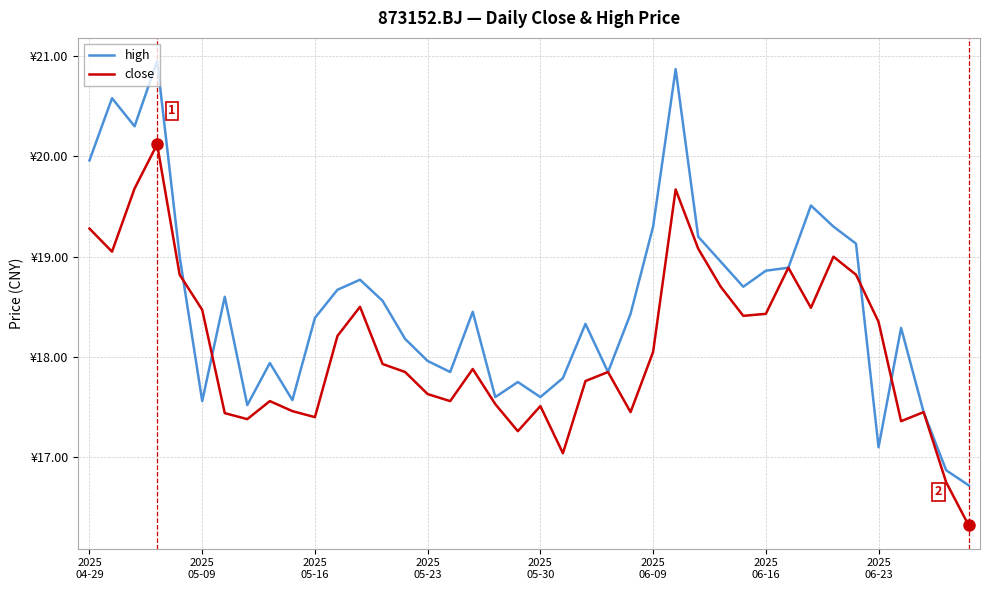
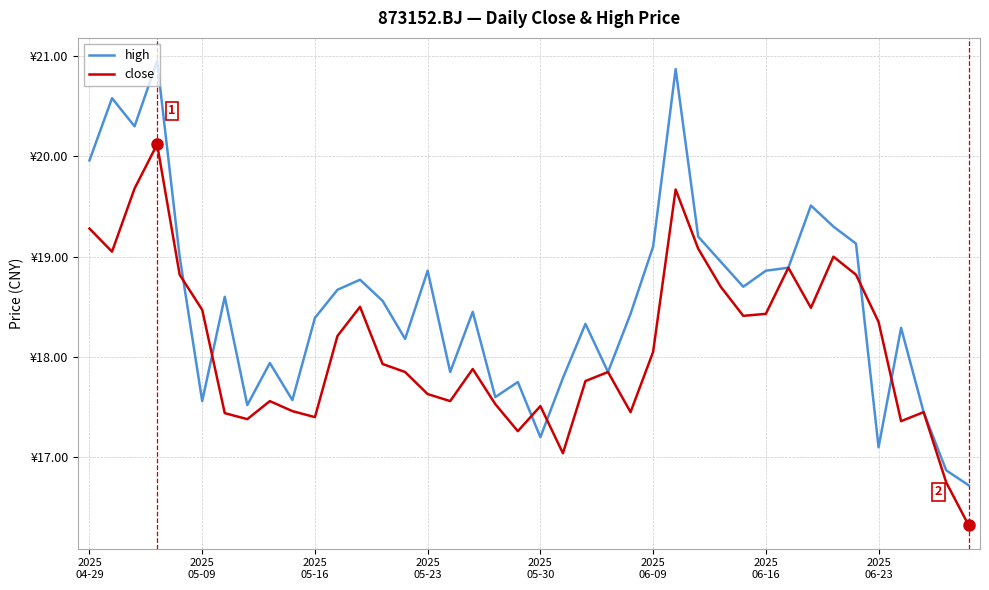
high, 2025 05-23: ¥17.96 -> ¥18.86
high, 2025 05-30: ¥17.6 -> ¥17.2
high, 2025 06-09: ¥19.3 -> ¥19.1
